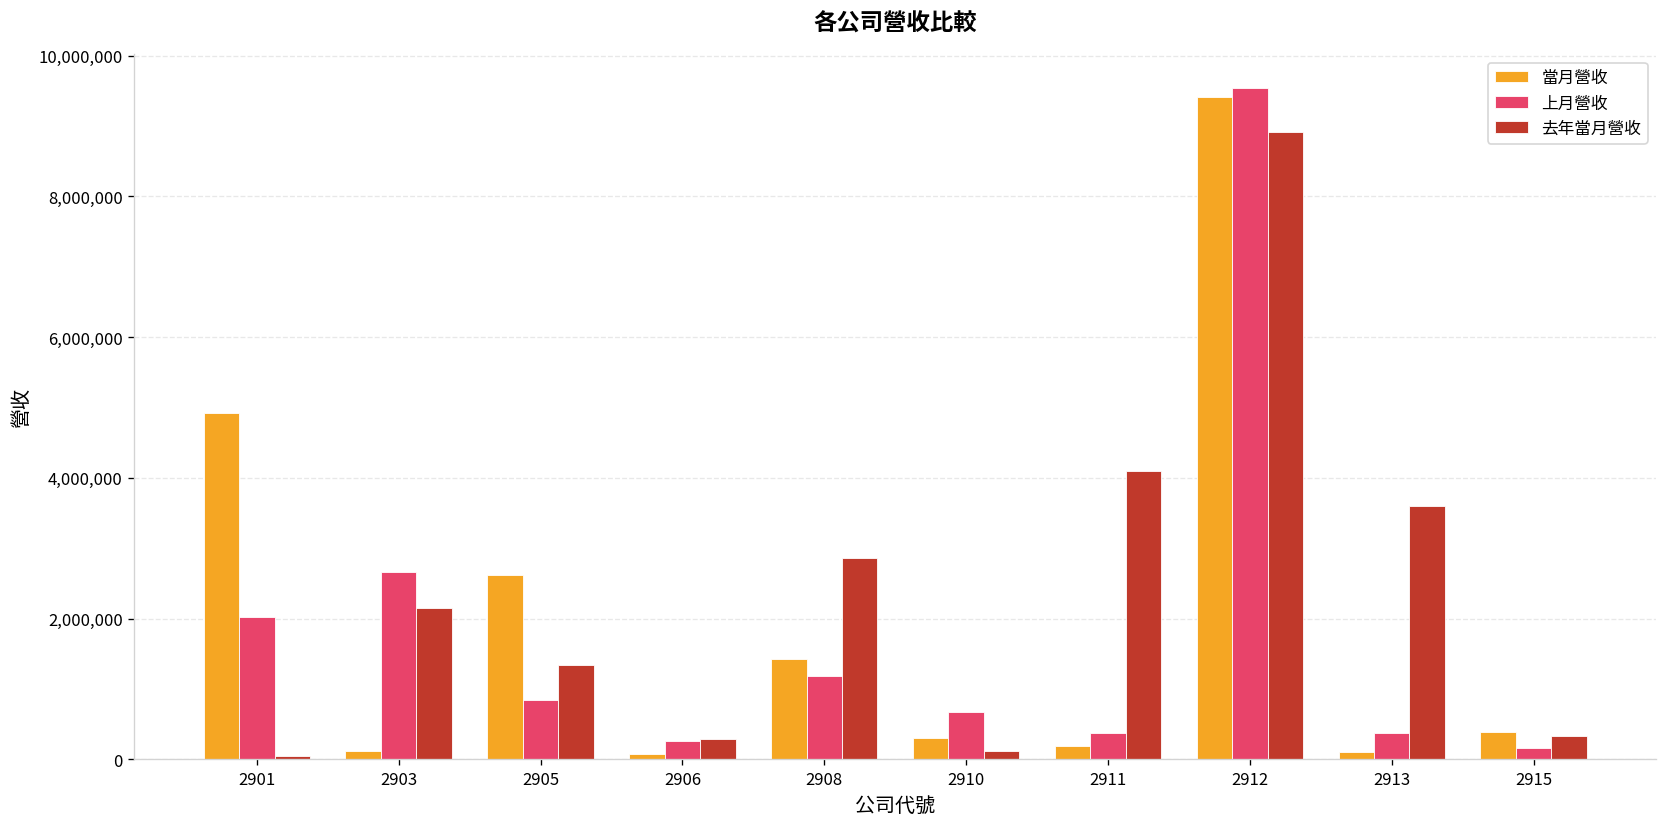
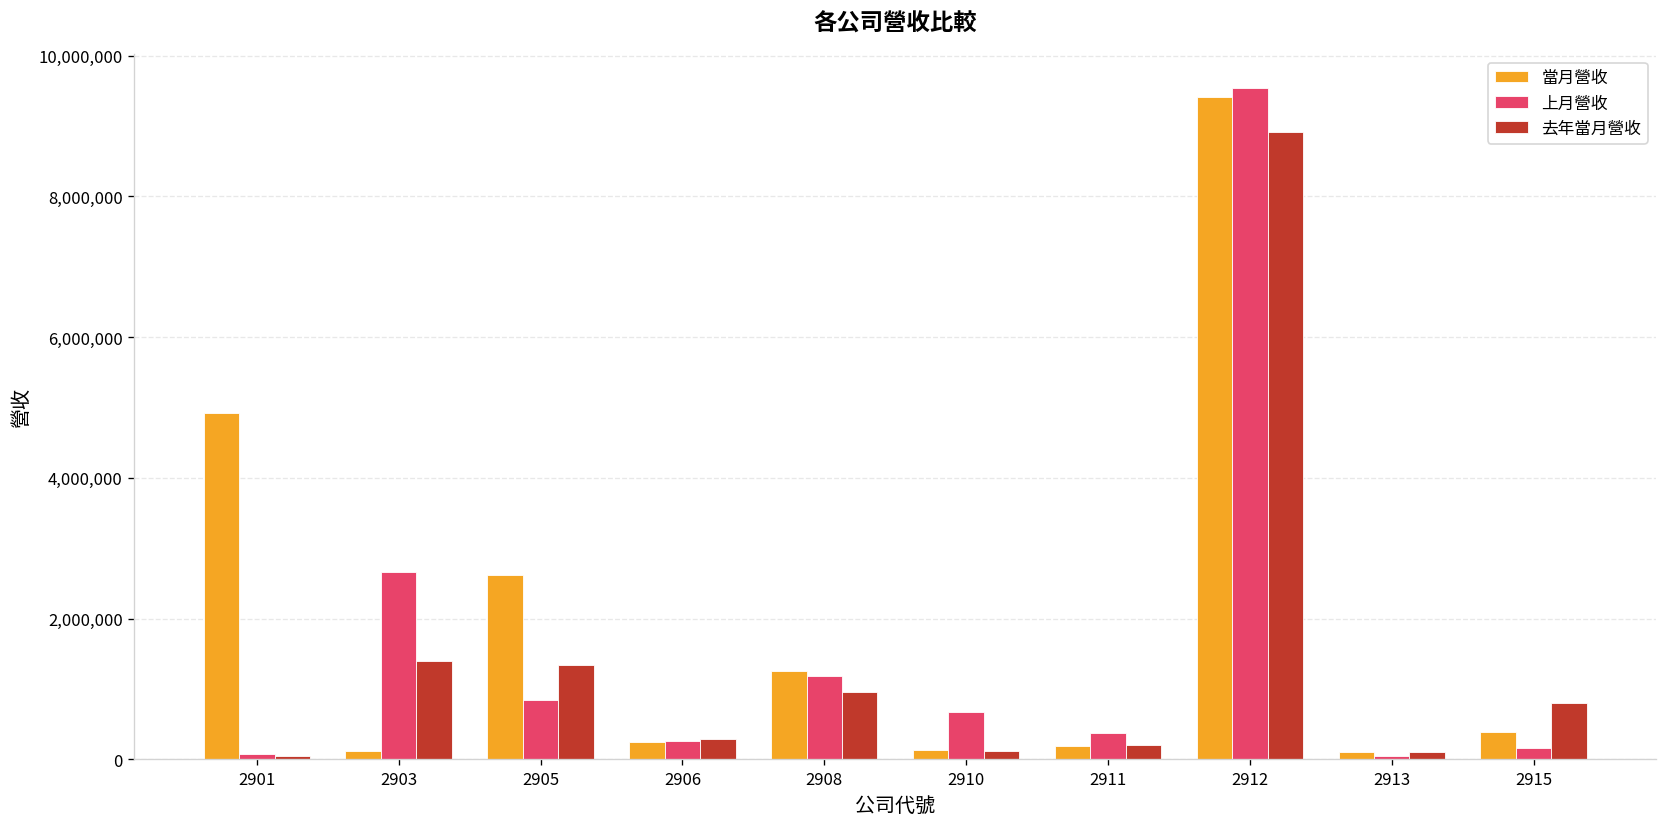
上月營收, 2901: 2,000,000 -> 100,000
去年當月營收, 2903: 2,200,000 -> 1,400,000
當月營收, 2906: 100,000 -> 200,000
當月營收, 2908: 1,400,000 -> 1,300,000
去年當月營收, 2908: 2,900,000 -> 1,000,000
當月營收, 2910: 300,000 -> 100,000
去年當月營收, 2911: 4,100,000 -> 200,000
上月營收, 2913: 400,000 -> 0
去年當月營收, 2913: 3,600,000 -> 100,000
去年當月營收, 2915: 300,000 -> 800,000
